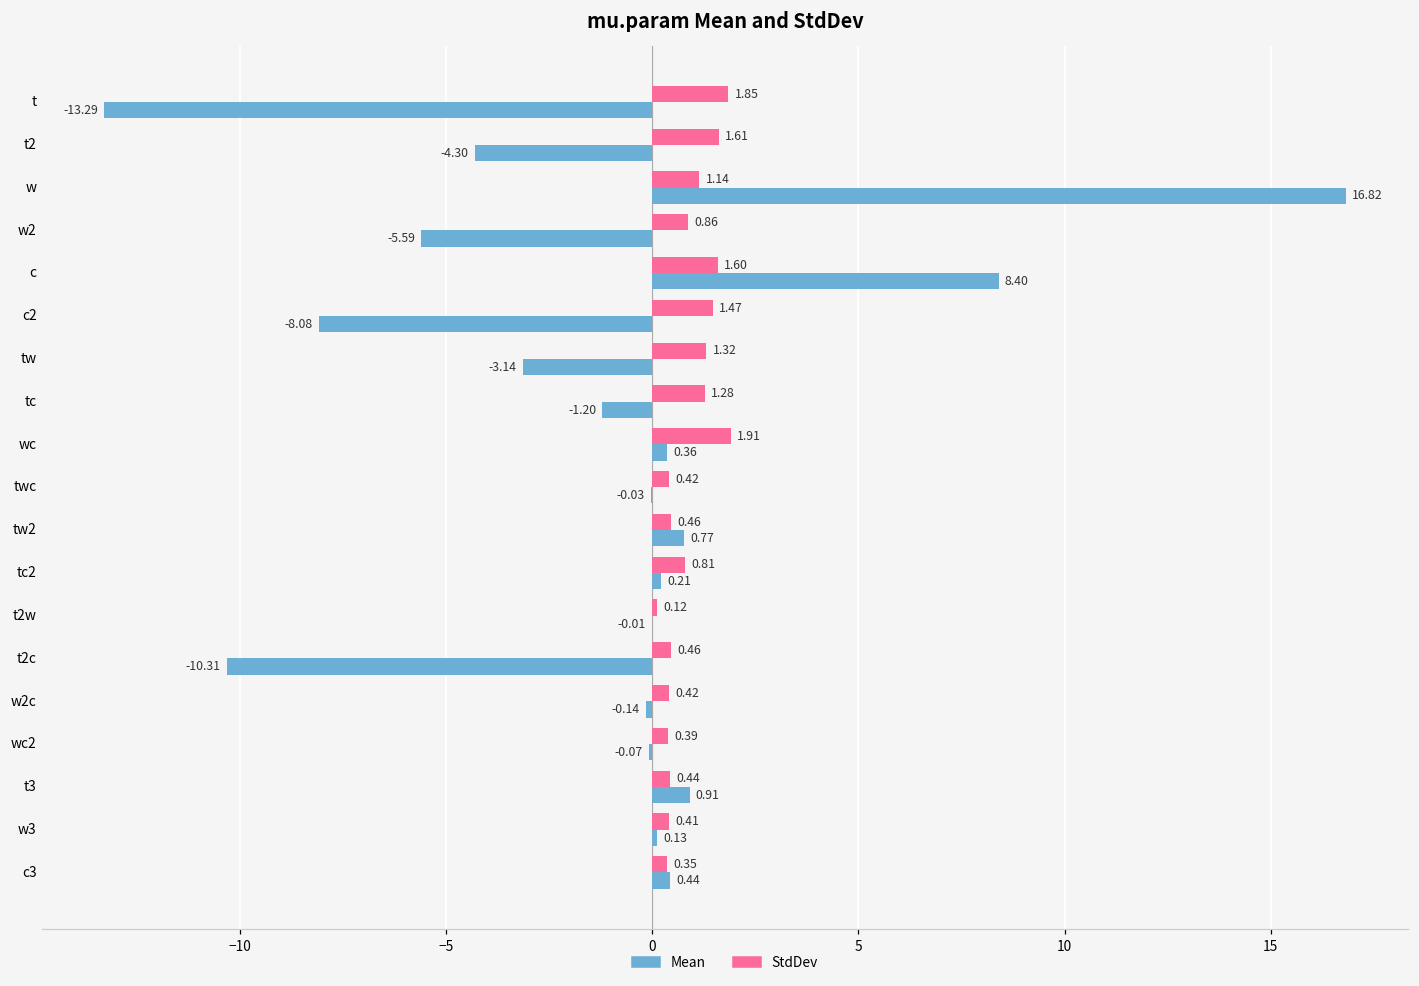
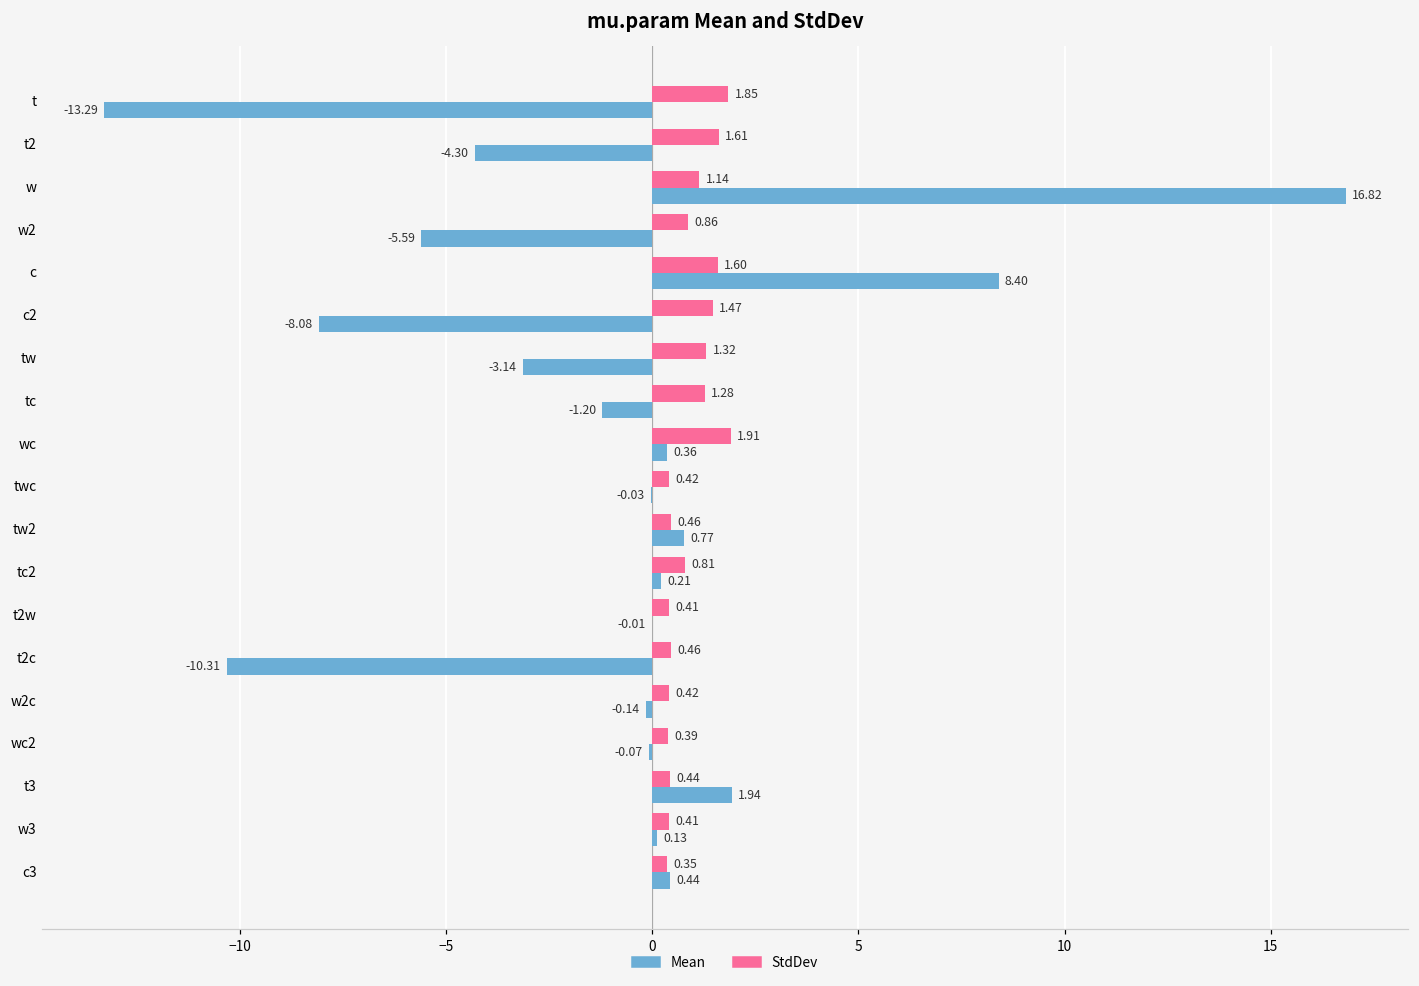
StdDev, t2w: 0.12 -> 0.41
Mean, t3: 0.91 -> 1.94
